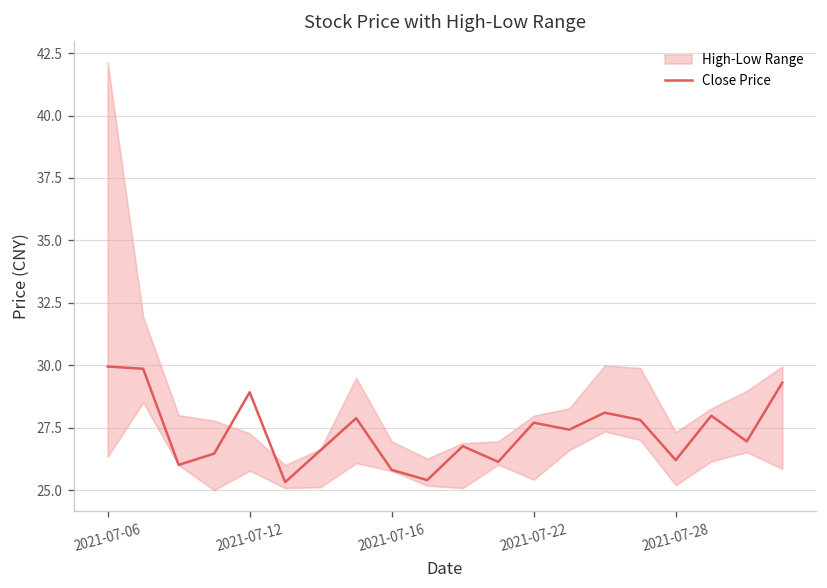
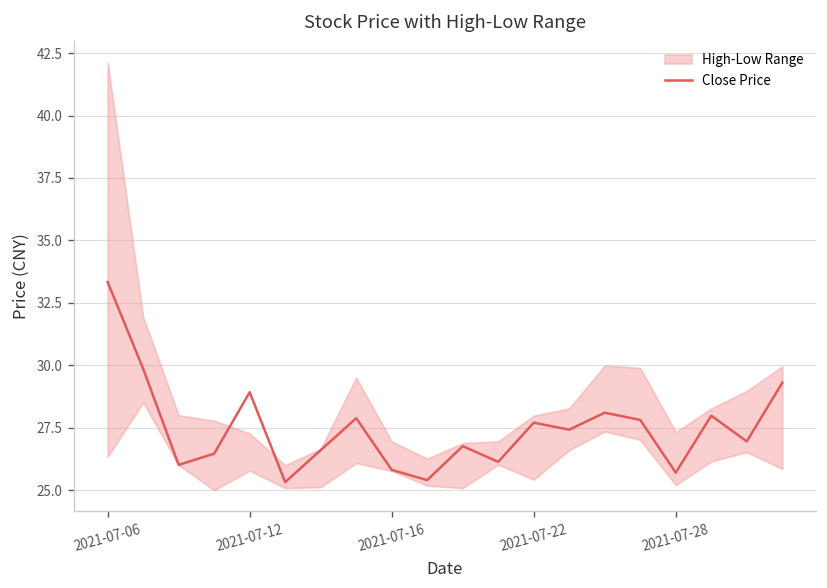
Close Price, 2021-07-06: 30.0 -> 33.3
Close Price, 2021-07-28: 26.2 -> 25.7
